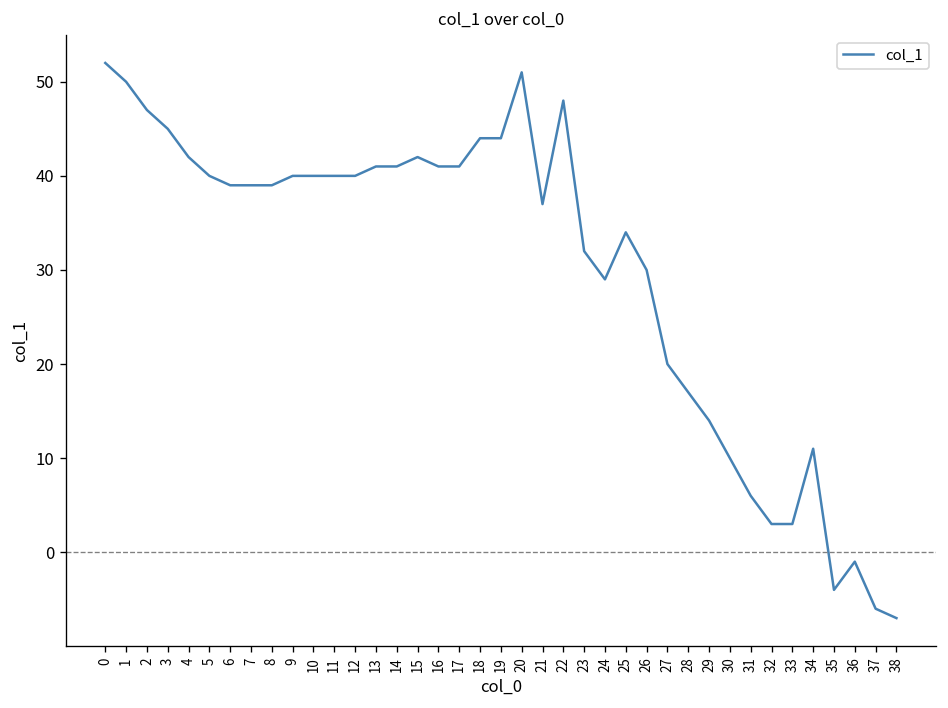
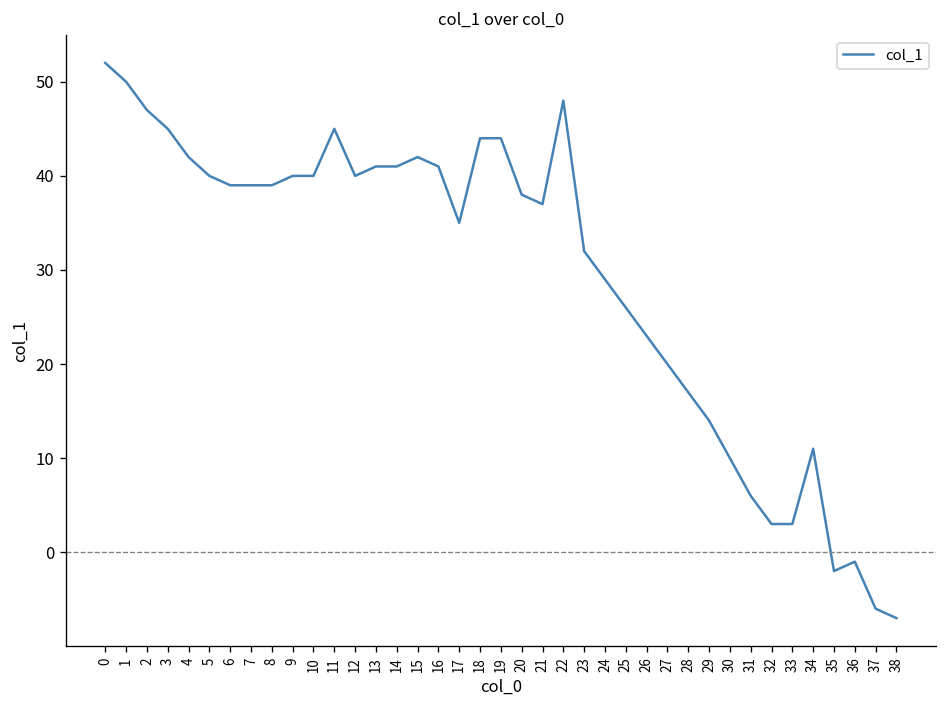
11: 40 -> 45
17: 41 -> 35
20: 51 -> 38
25: 34 -> 26
26: 30 -> 23
35: -4 -> -2
